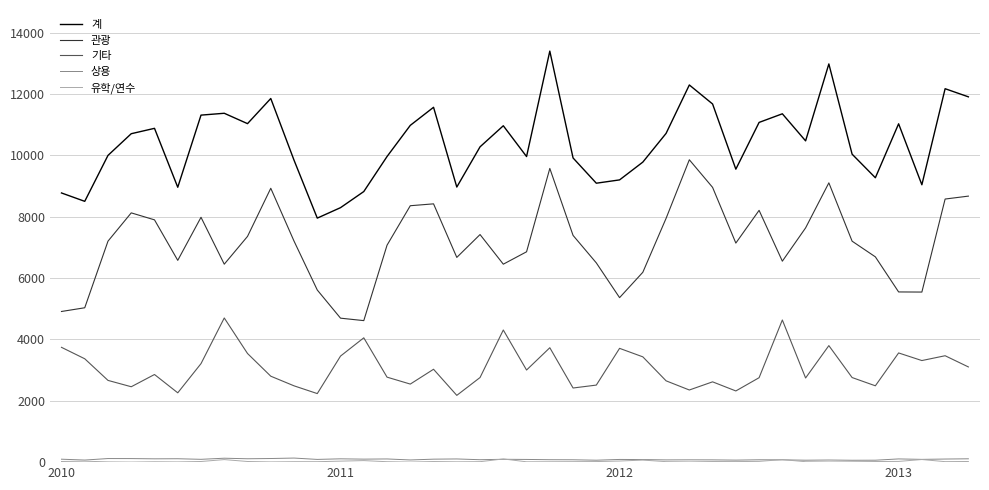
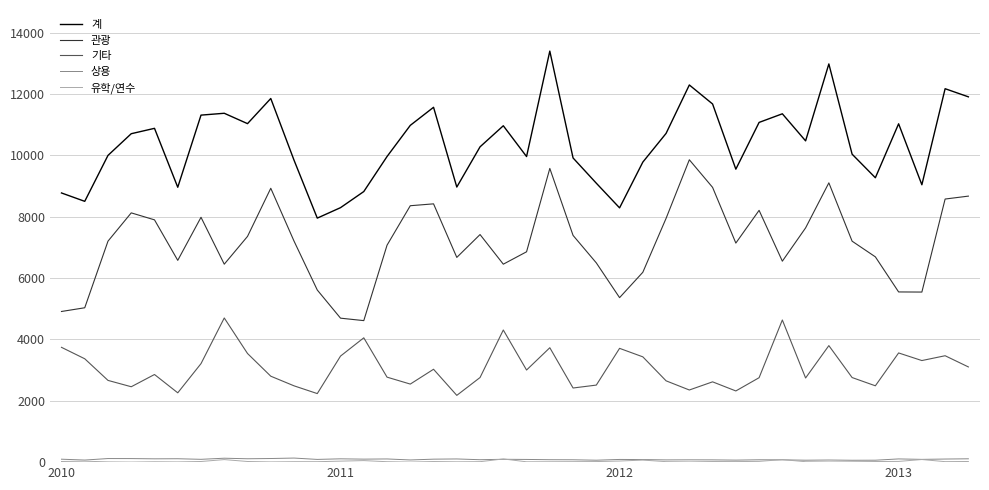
계, 2012: 9200 -> 8300
